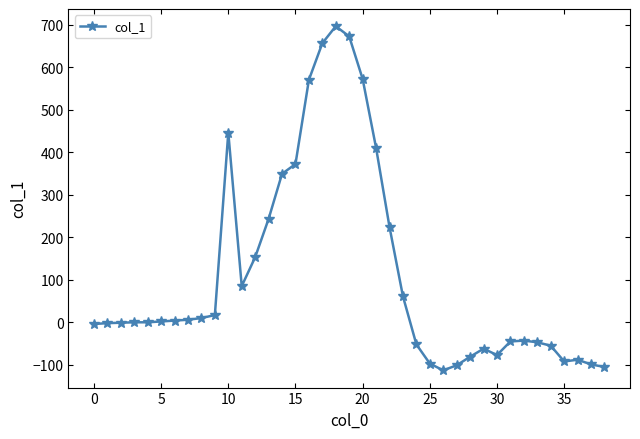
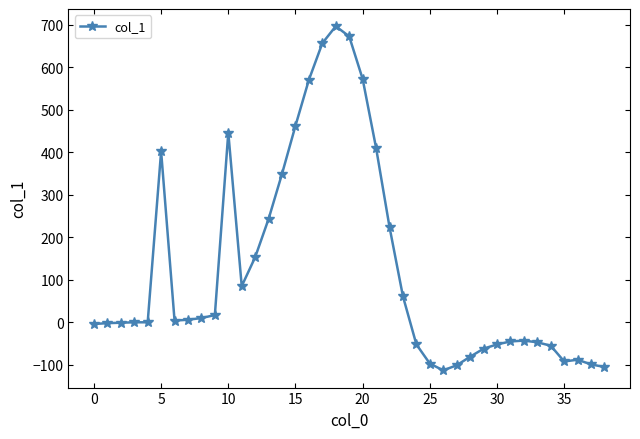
5: 0 -> 400
15: 370 -> 460
30: -80 -> -50
